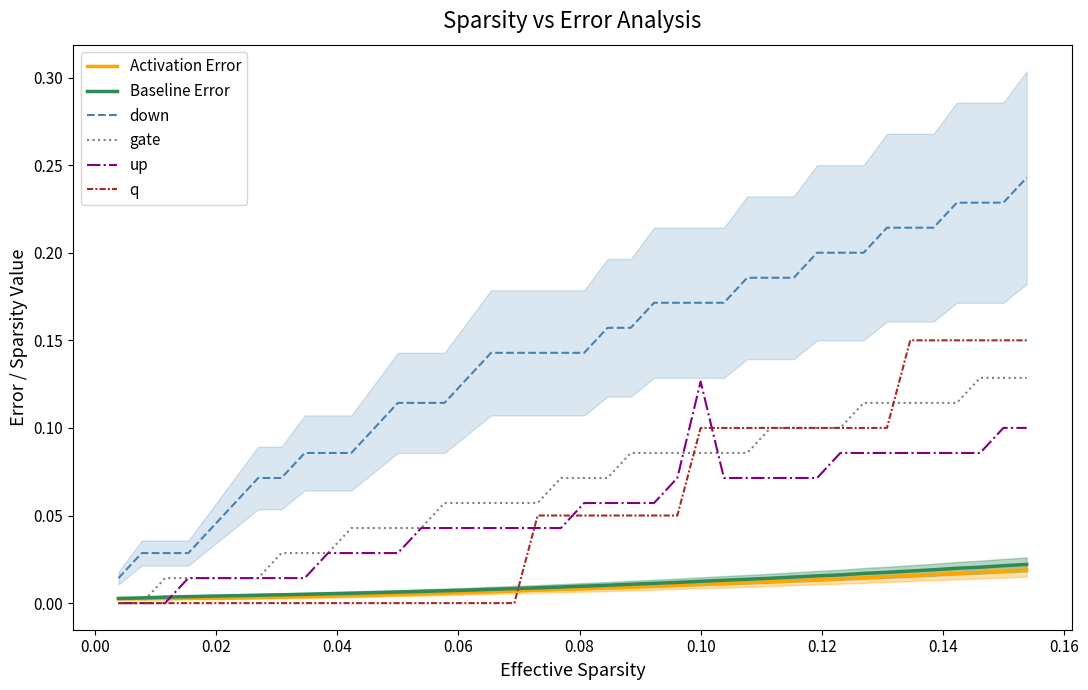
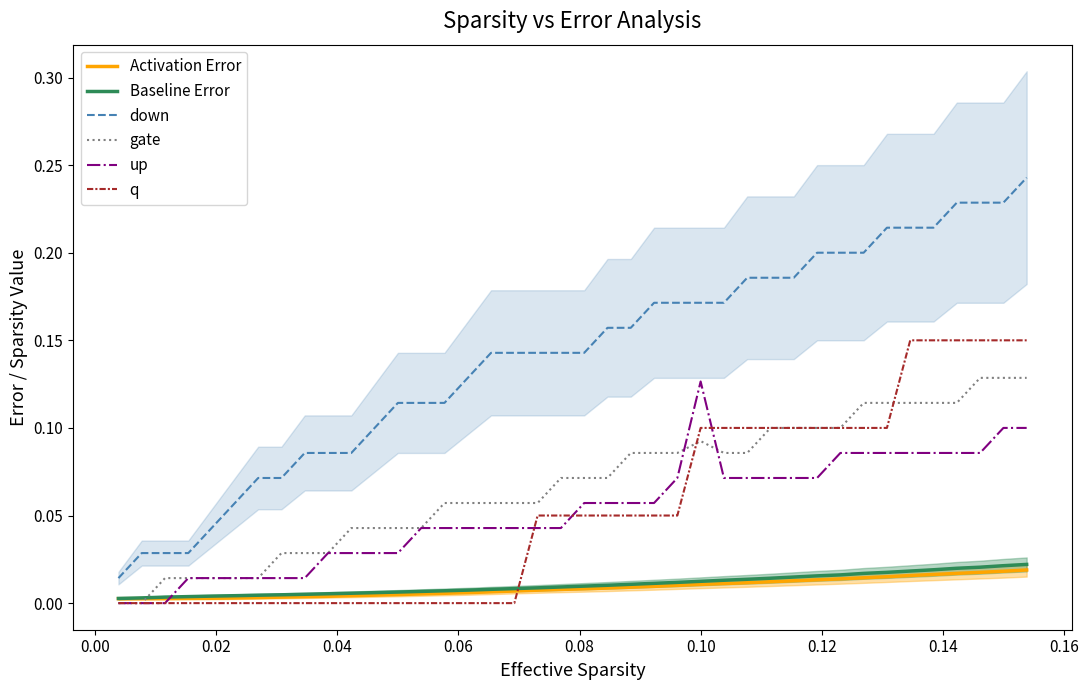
gate, 0.10: 0.086 -> 0.092
